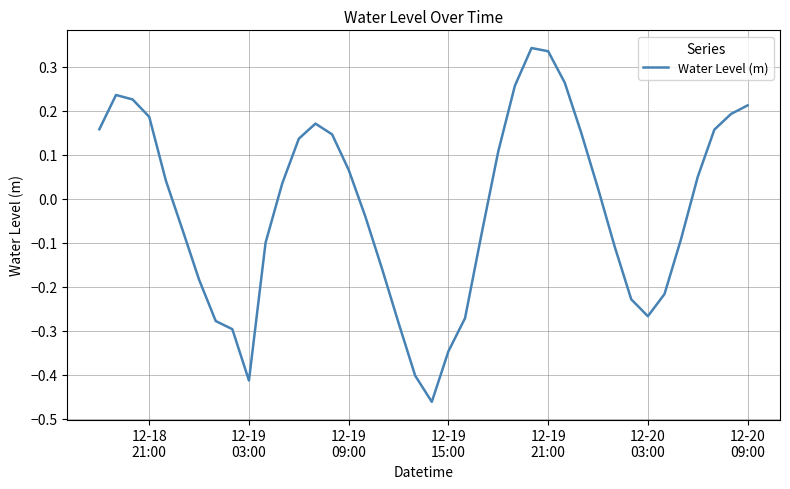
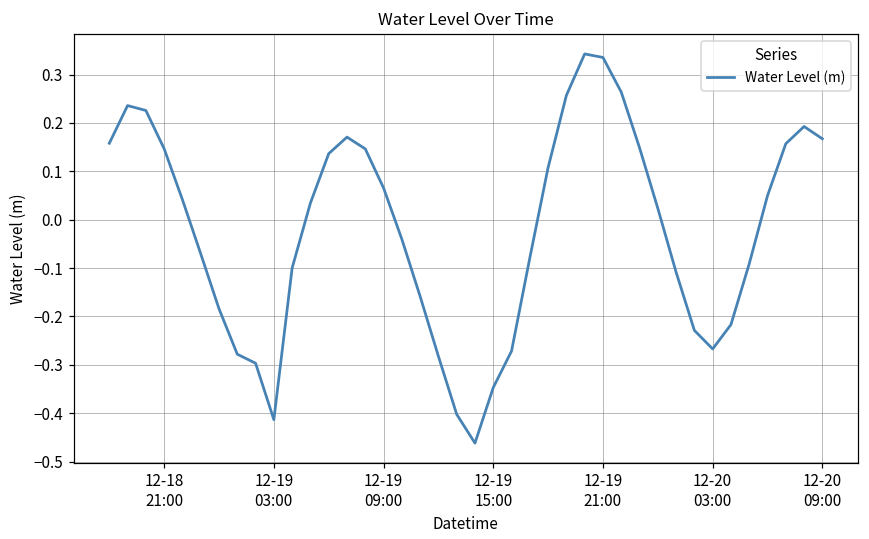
12-18 21:00: 0.19 -> 0.15
12-20 09:00: 0.21 -> 0.17
